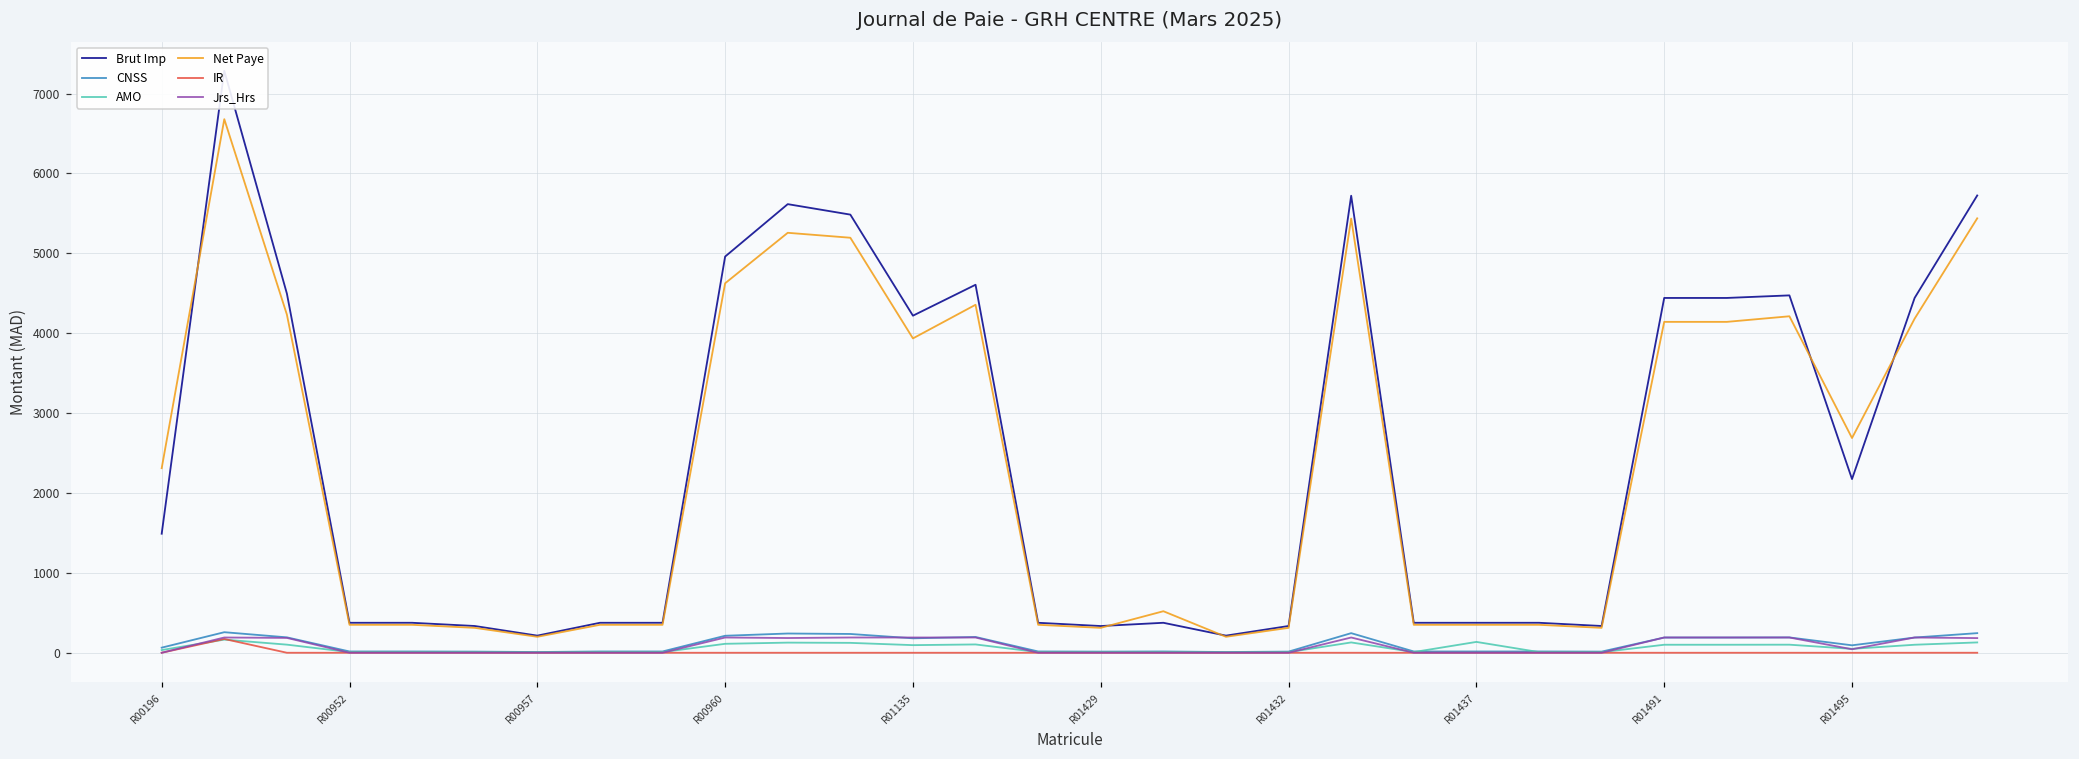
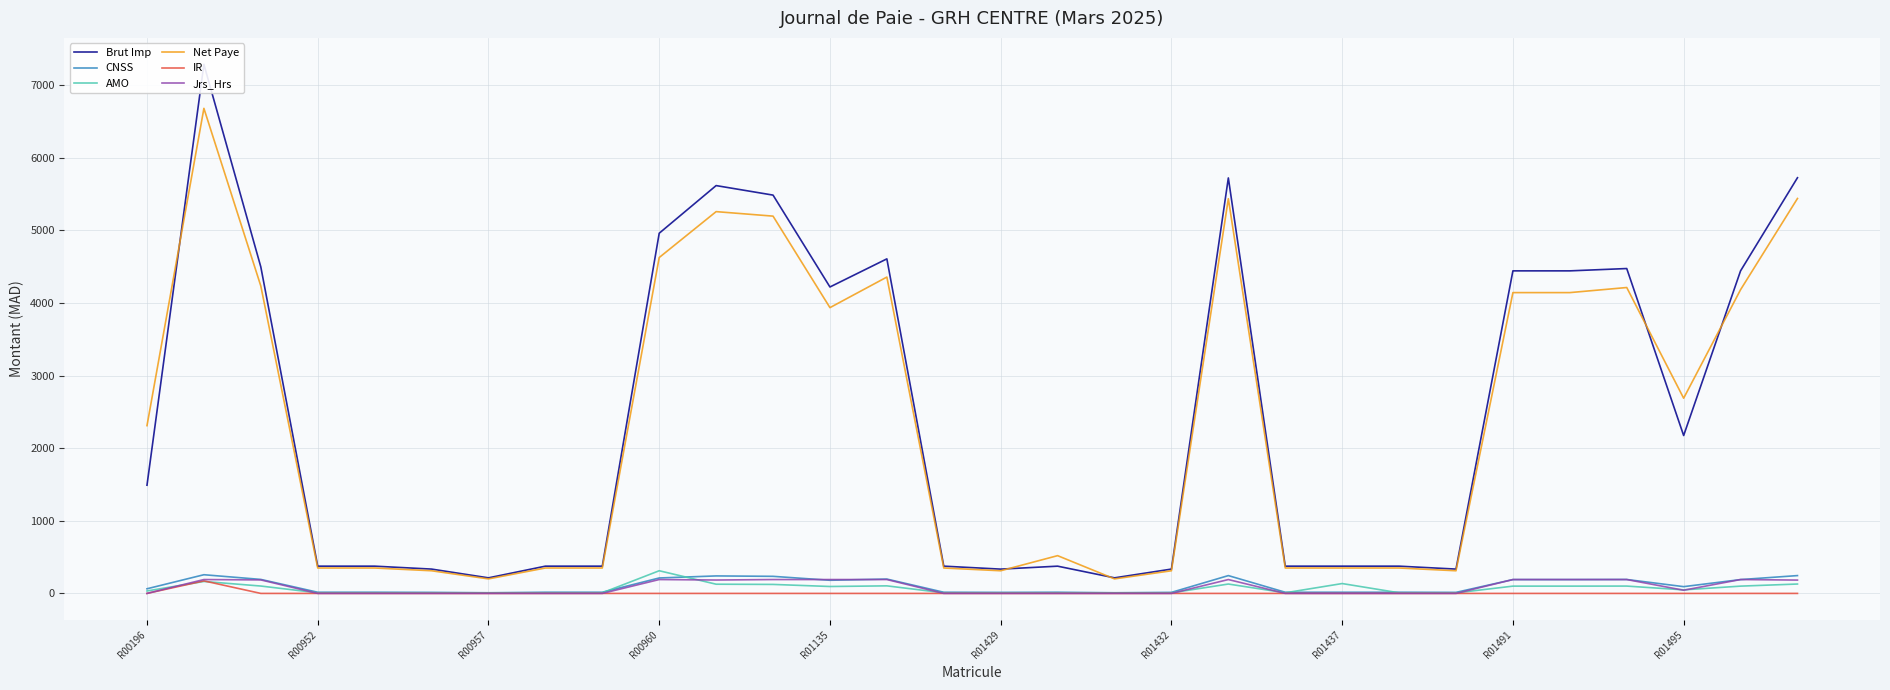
AMO, R00960: 100 -> 300
